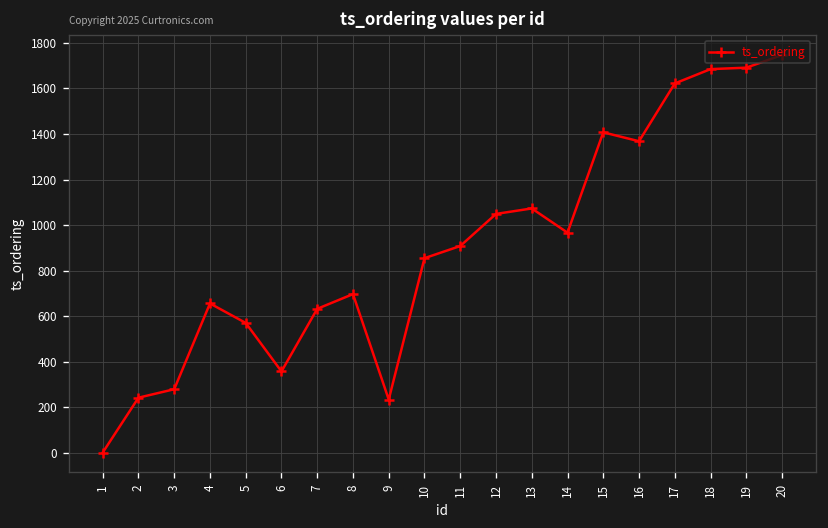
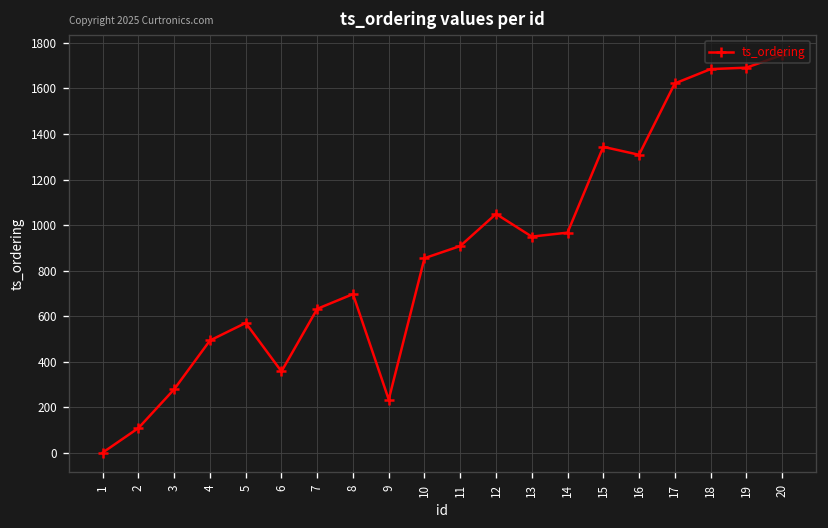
2: 240 -> 110
4: 660 -> 490
13: 1070 -> 950
15: 1410 -> 1340
16: 1370 -> 1310
